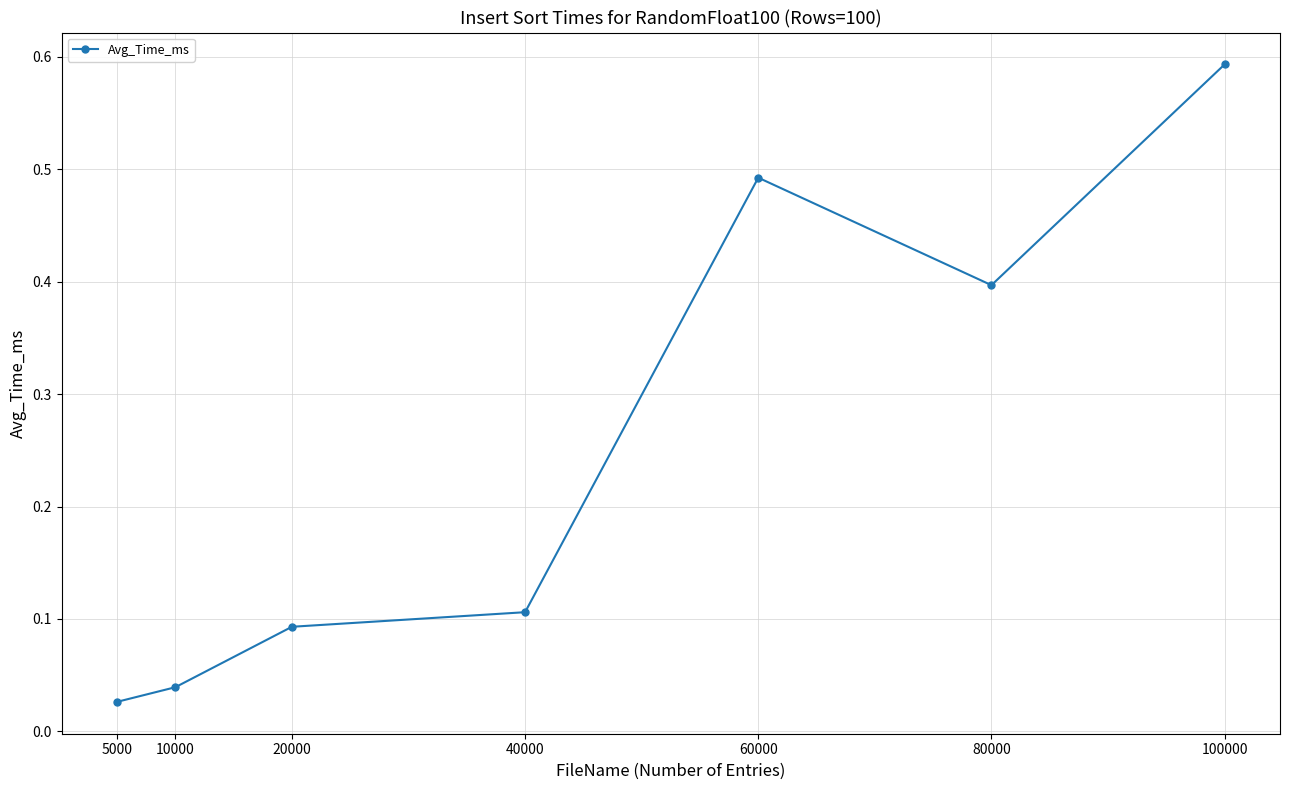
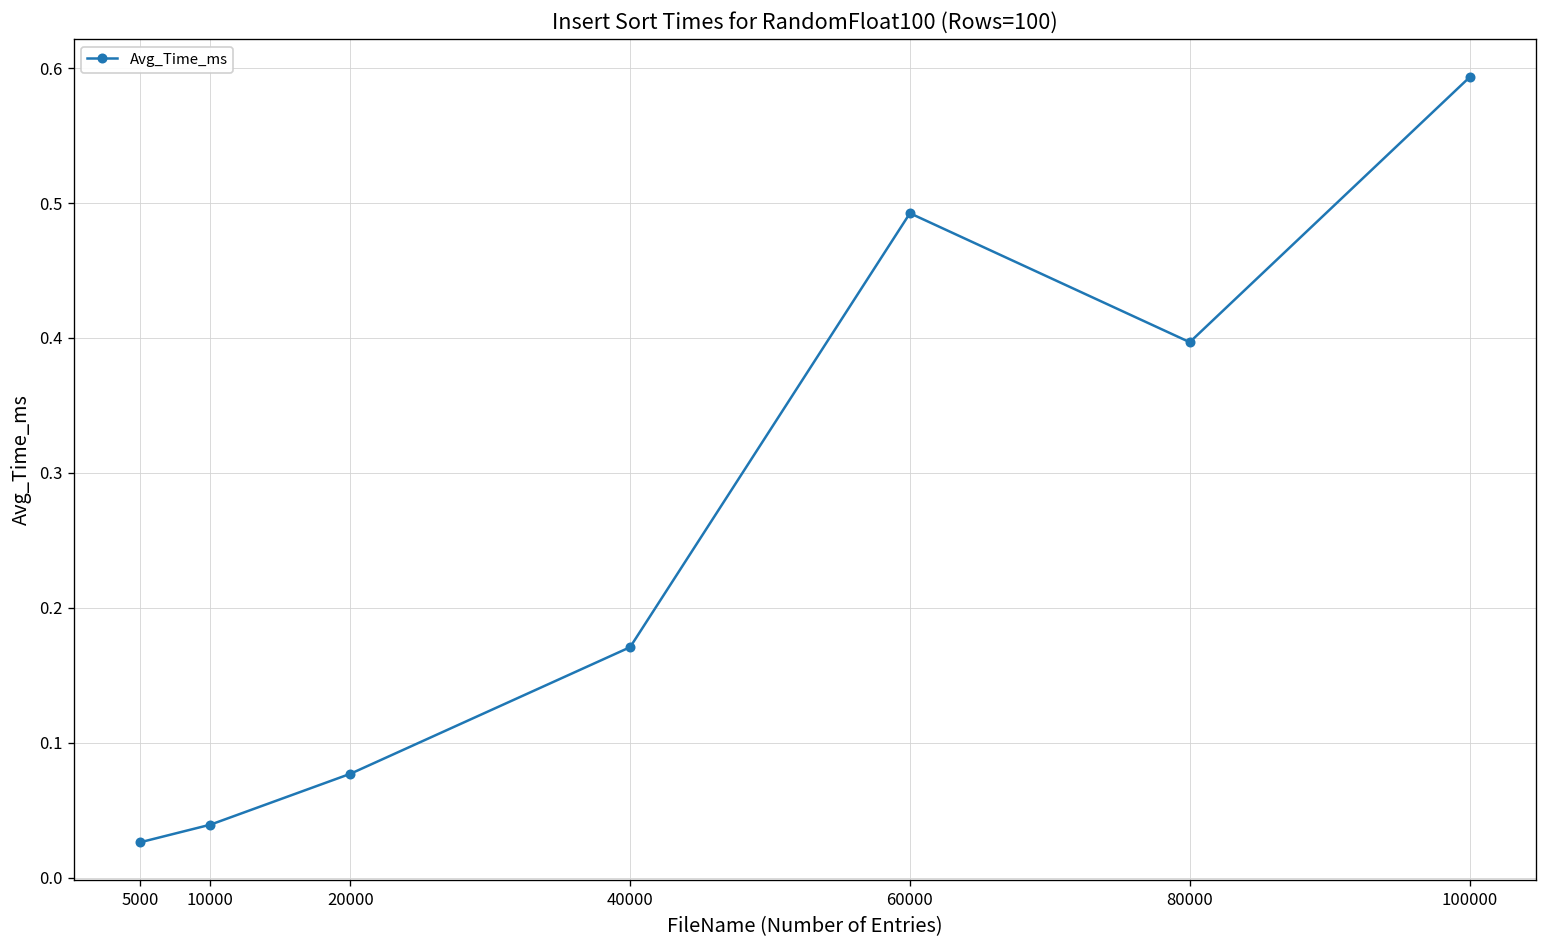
20000: 0.093 -> 0.077
40000: 0.106 -> 0.171
